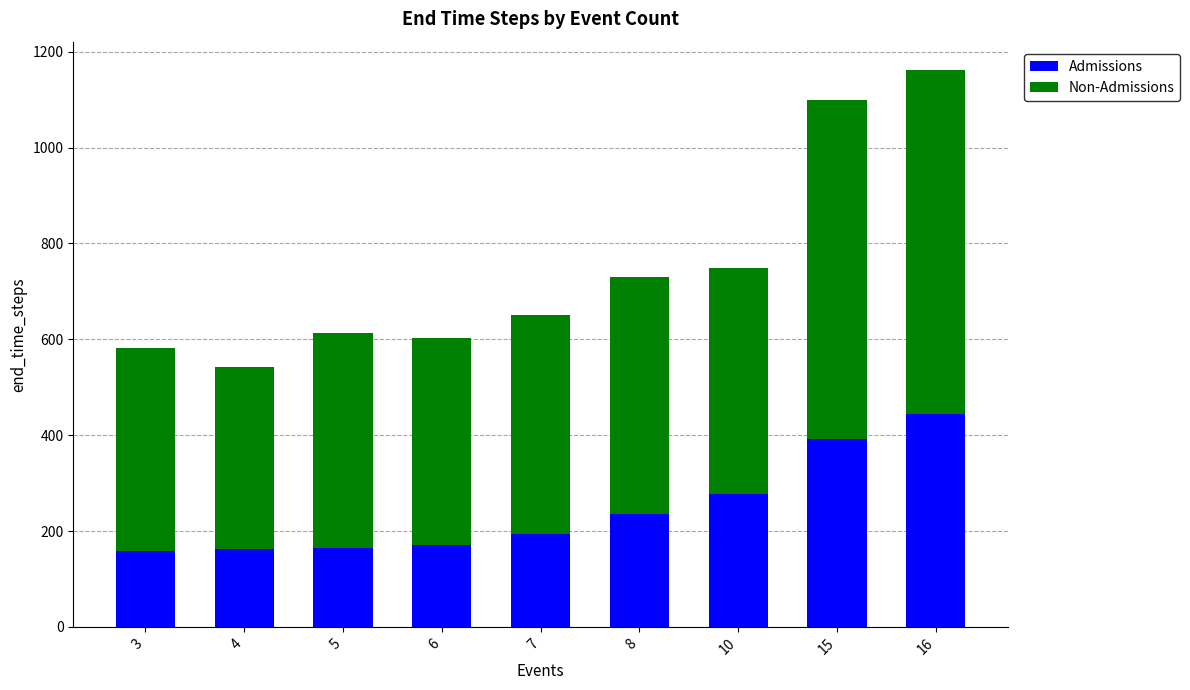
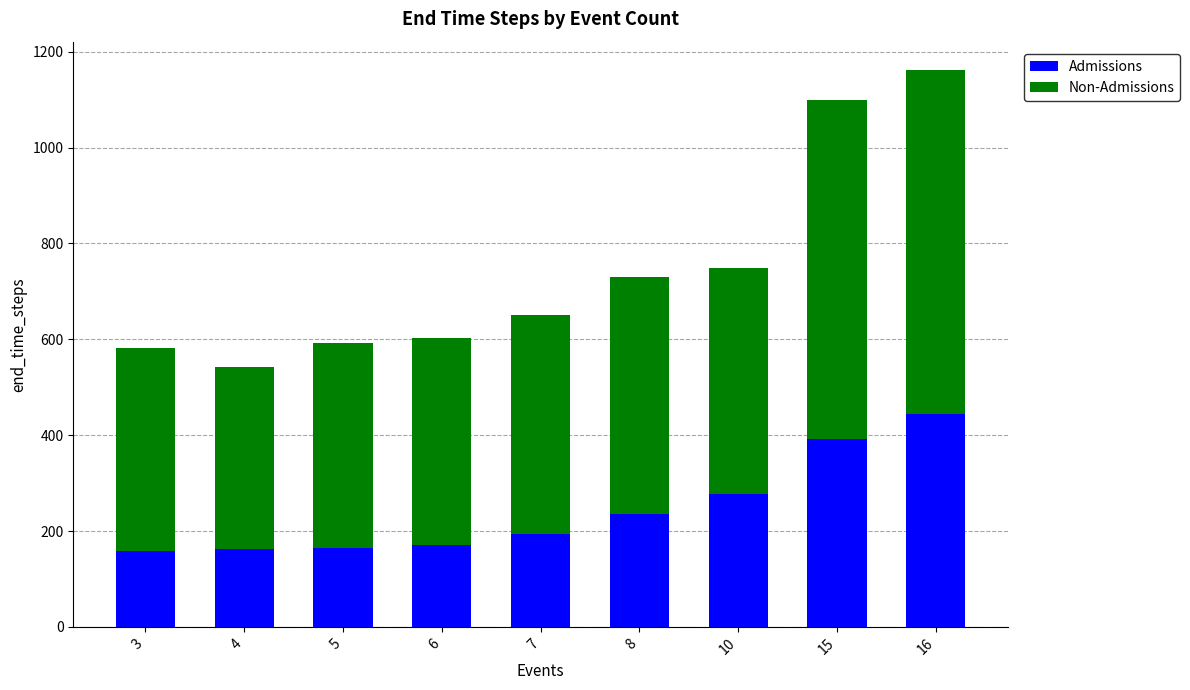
Non-Admissions, 5: 450 -> 430
